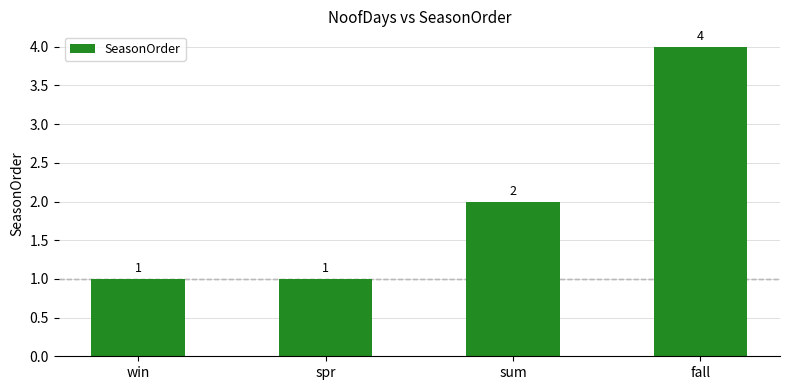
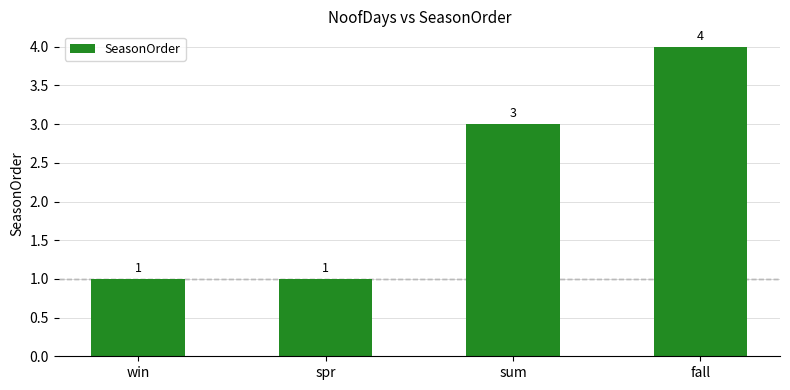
sum: 2 -> 3
